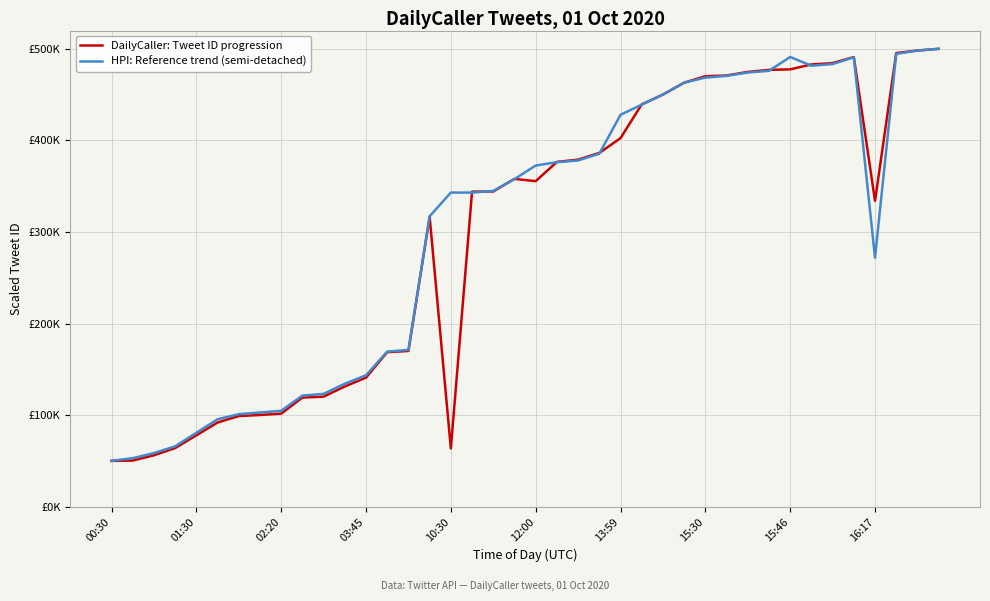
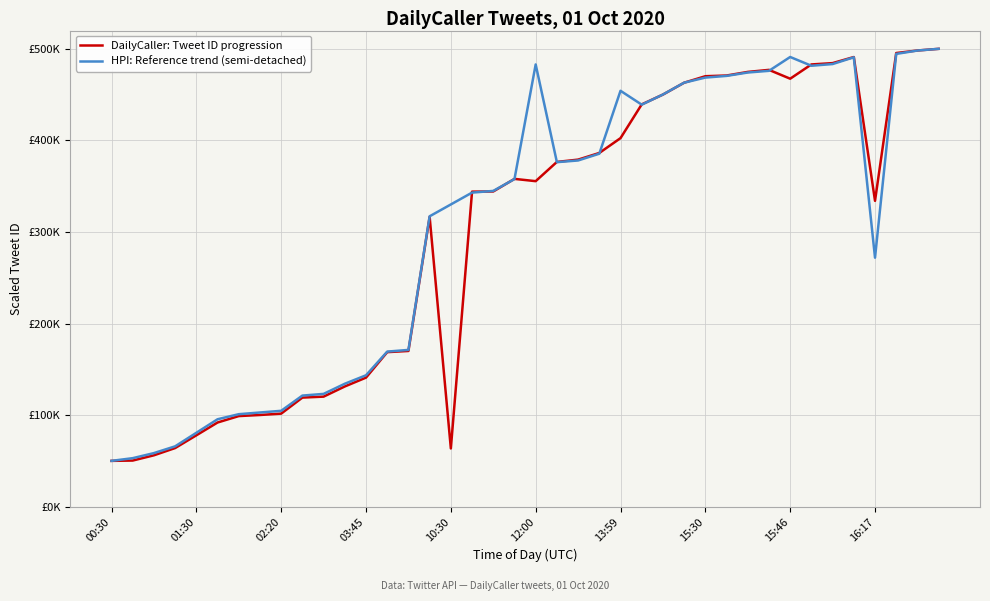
HPI: Reference trend (semi-detached), 10:30: £340000 -> £330000
HPI: Reference trend (semi-detached), 12:00: £370000 -> £480000
HPI: Reference trend (semi-detached), 13:59: £430000 -> £450000
DailyCaller: Tweet ID progression, 15:46: £480000 -> £470000
